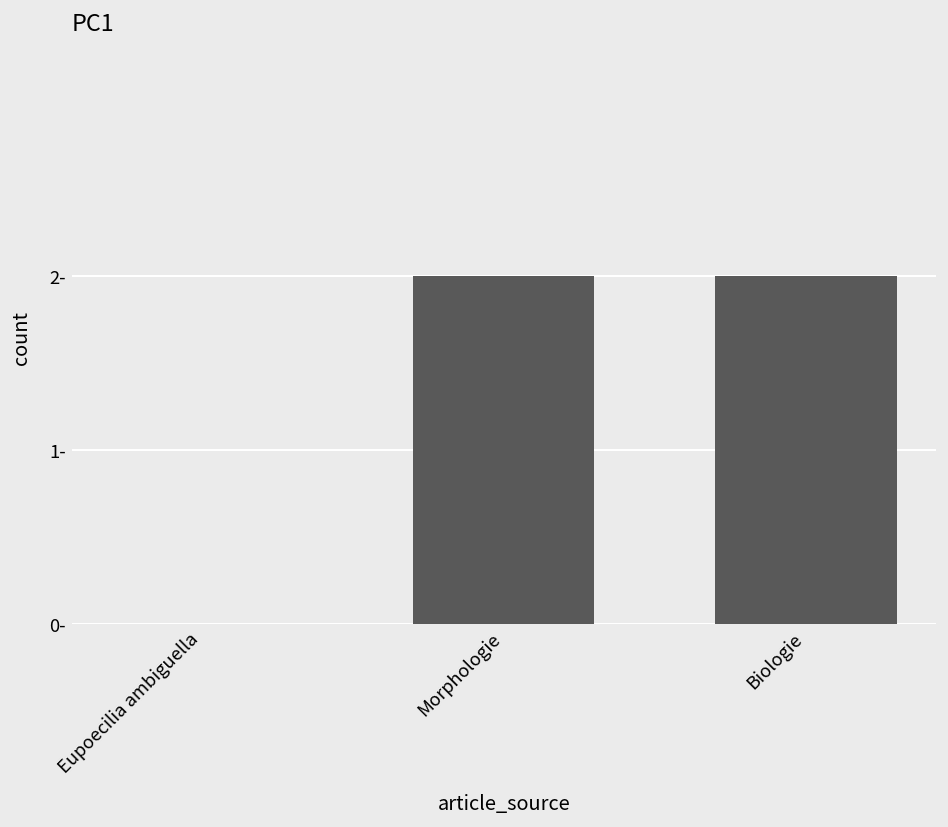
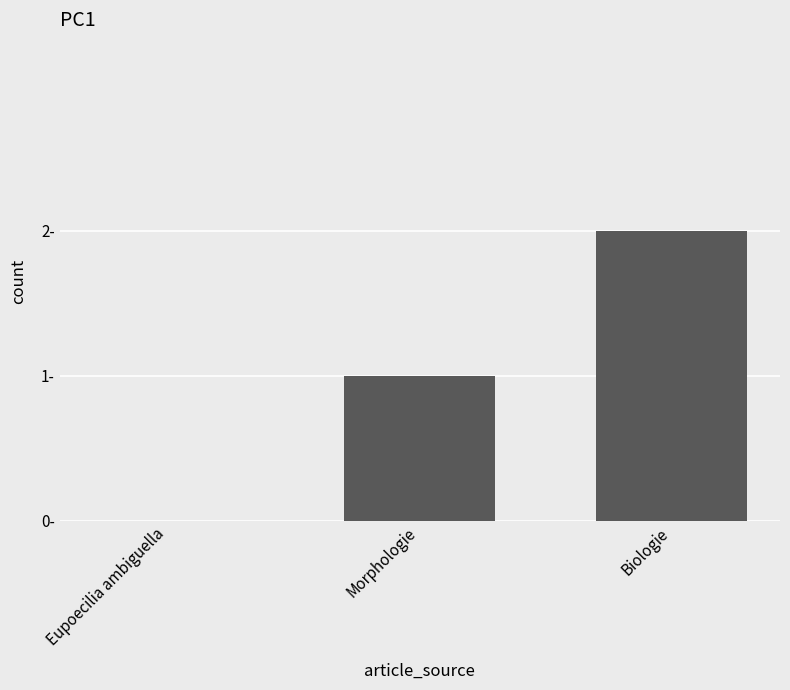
Morphologie: 2- -> 1-
